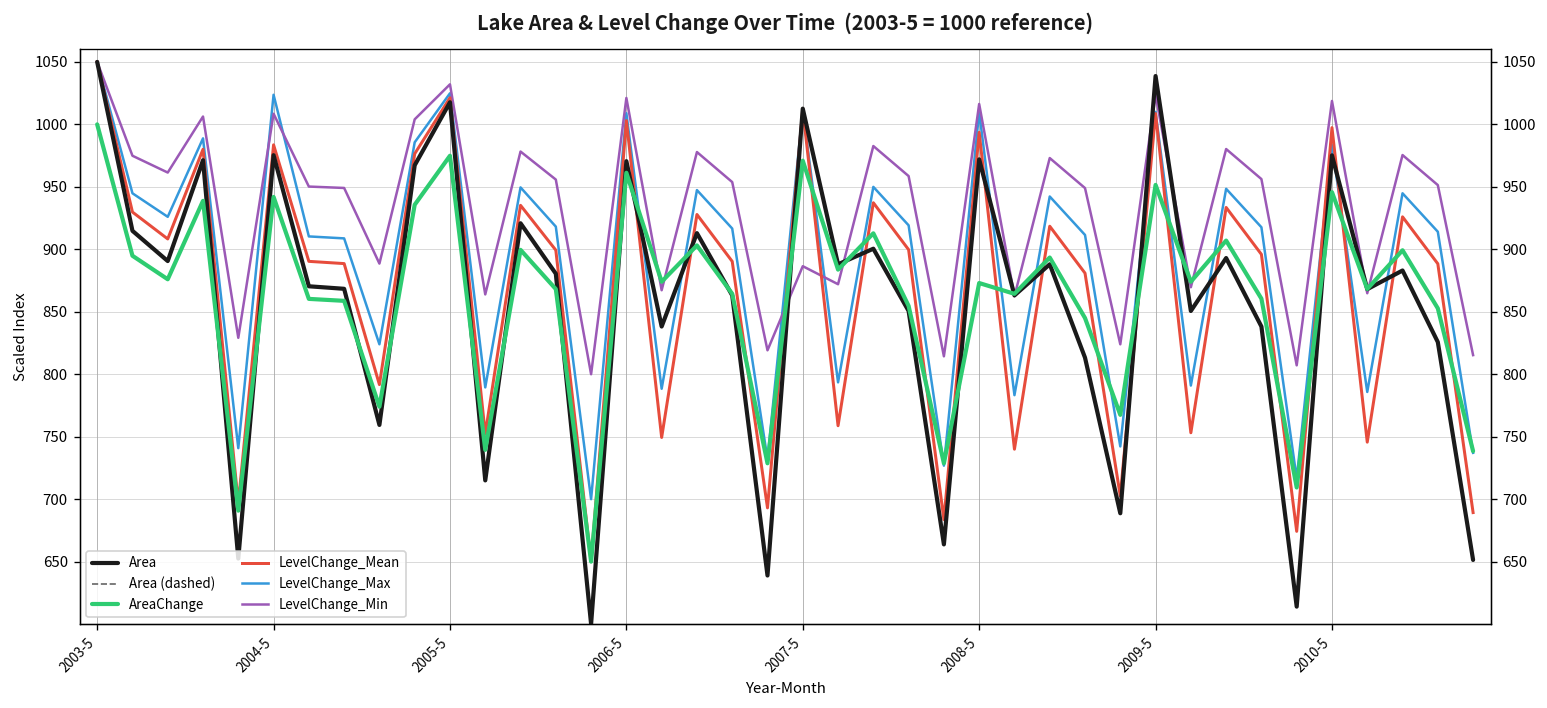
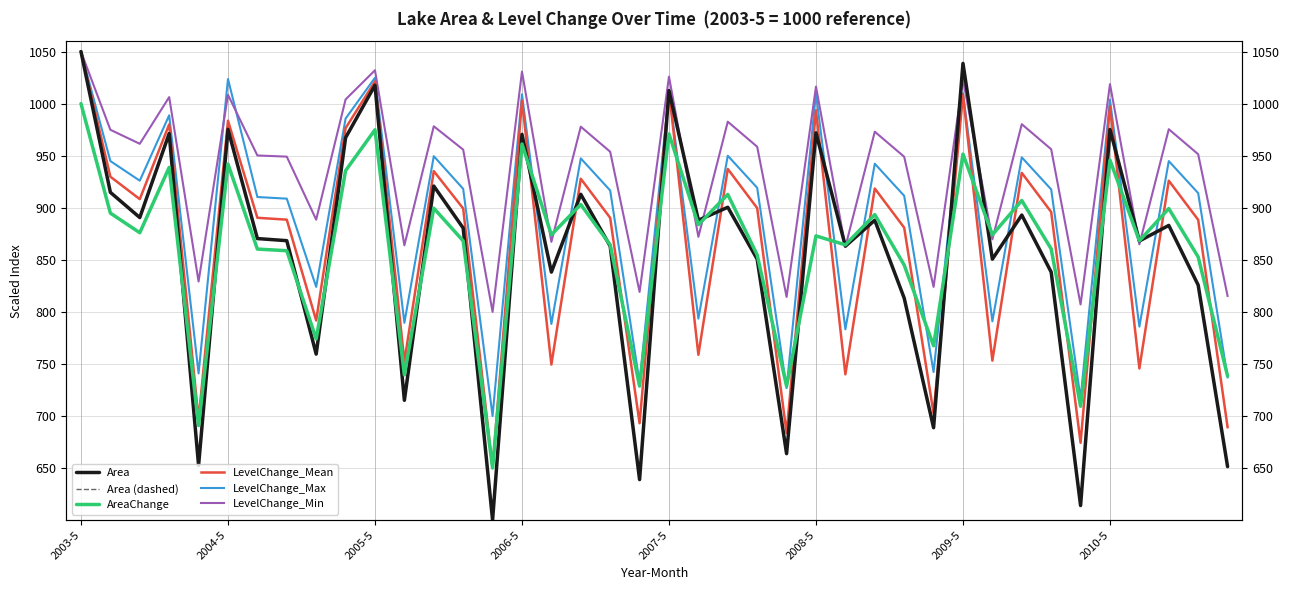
LevelChange_Min, 2006-5: 1021 -> 1031
LevelChange_Min, 2007-5: 886 -> 1026
LevelChange_Max, 2010-5: 983 -> 1004
